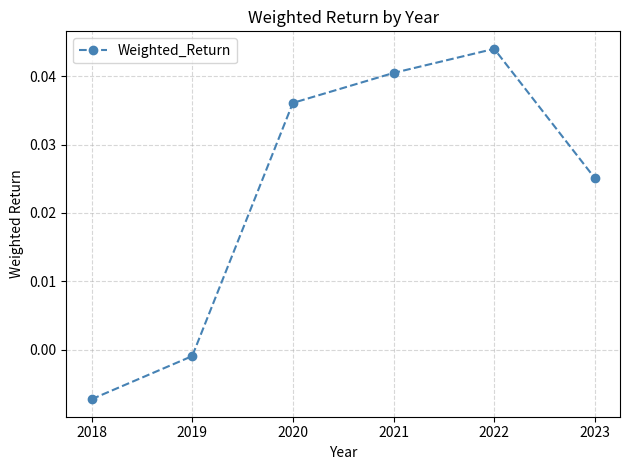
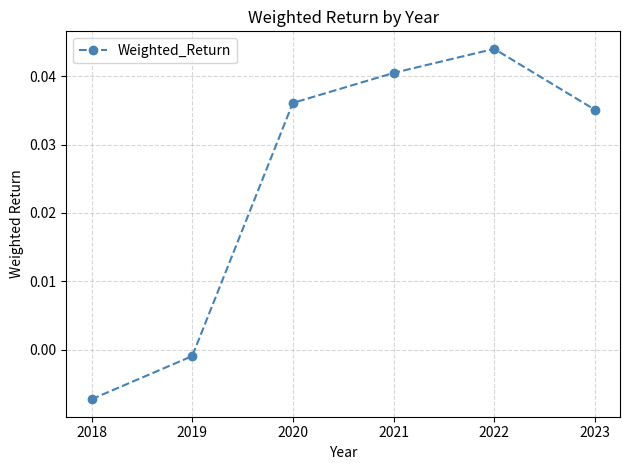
2023: 0.025 -> 0.035
